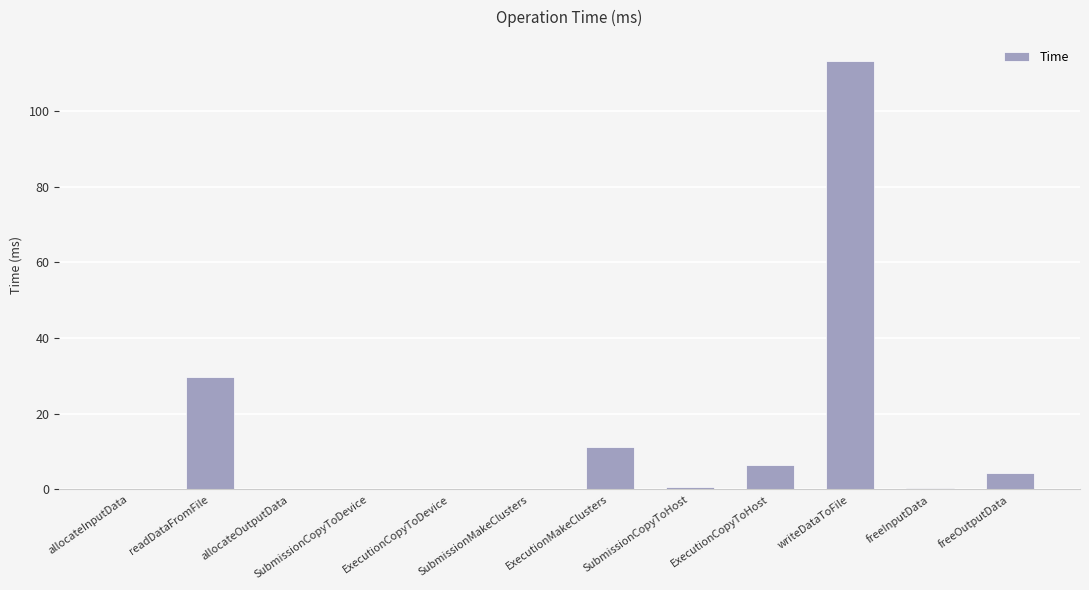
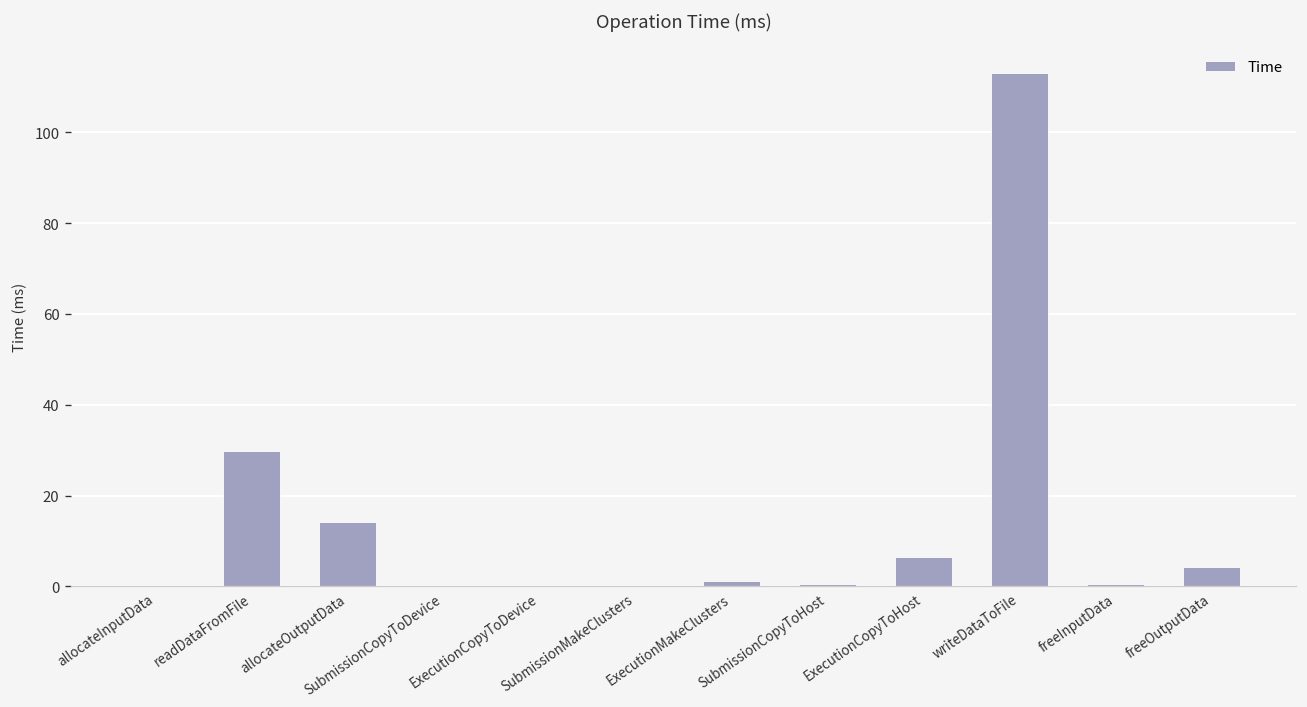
allocateOutputData: 0 -> 14
ExecutionMakeClusters: 11 -> 1
